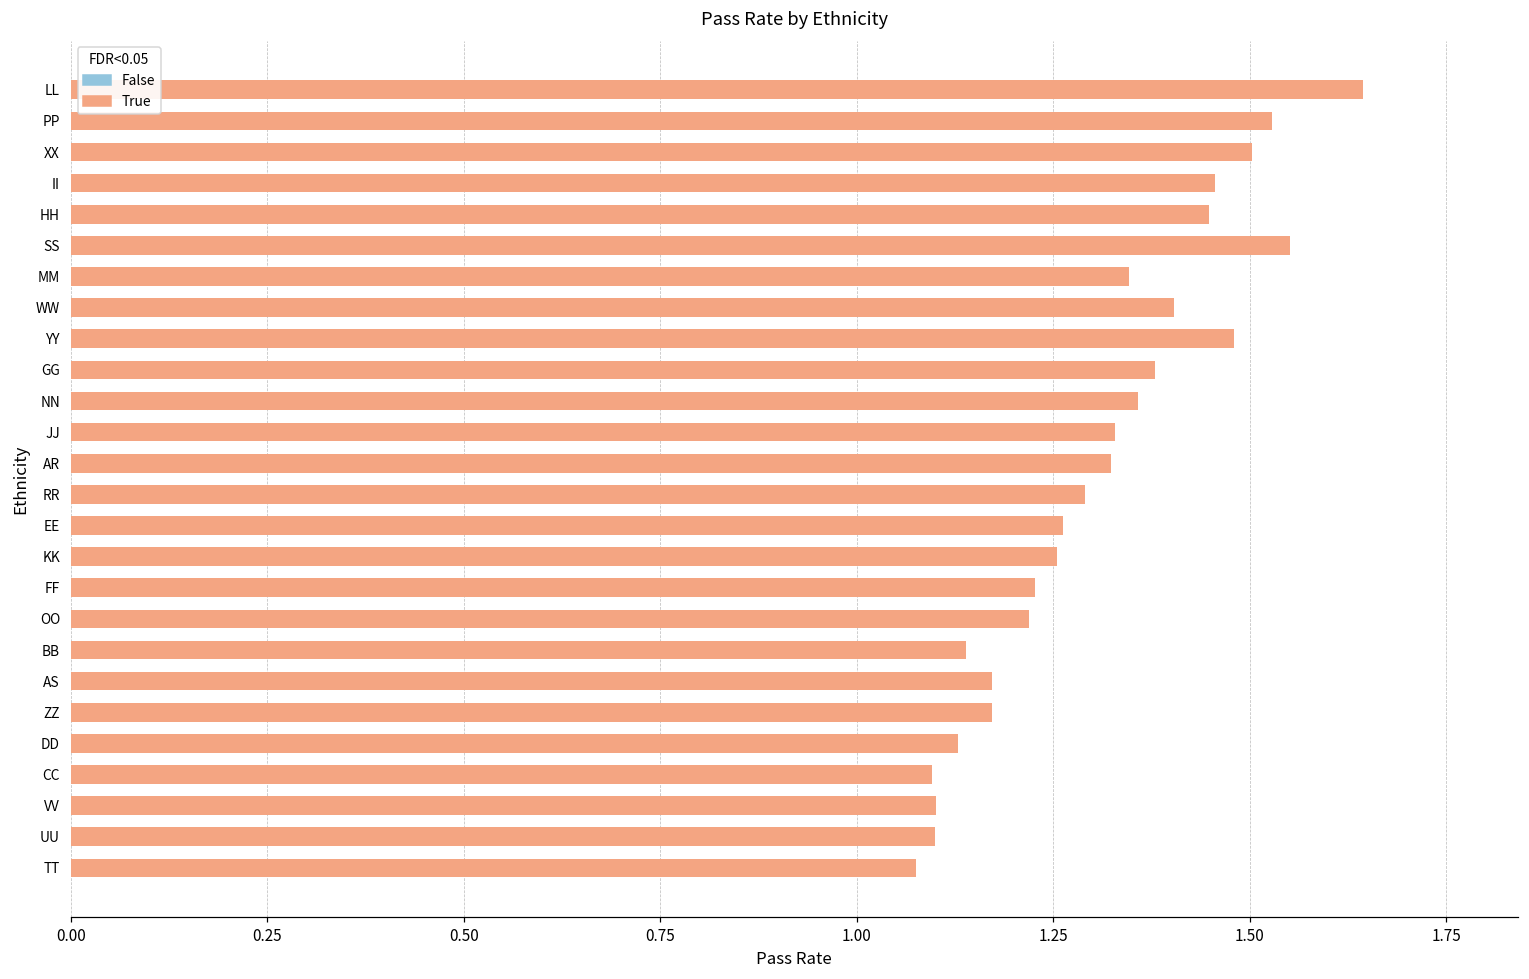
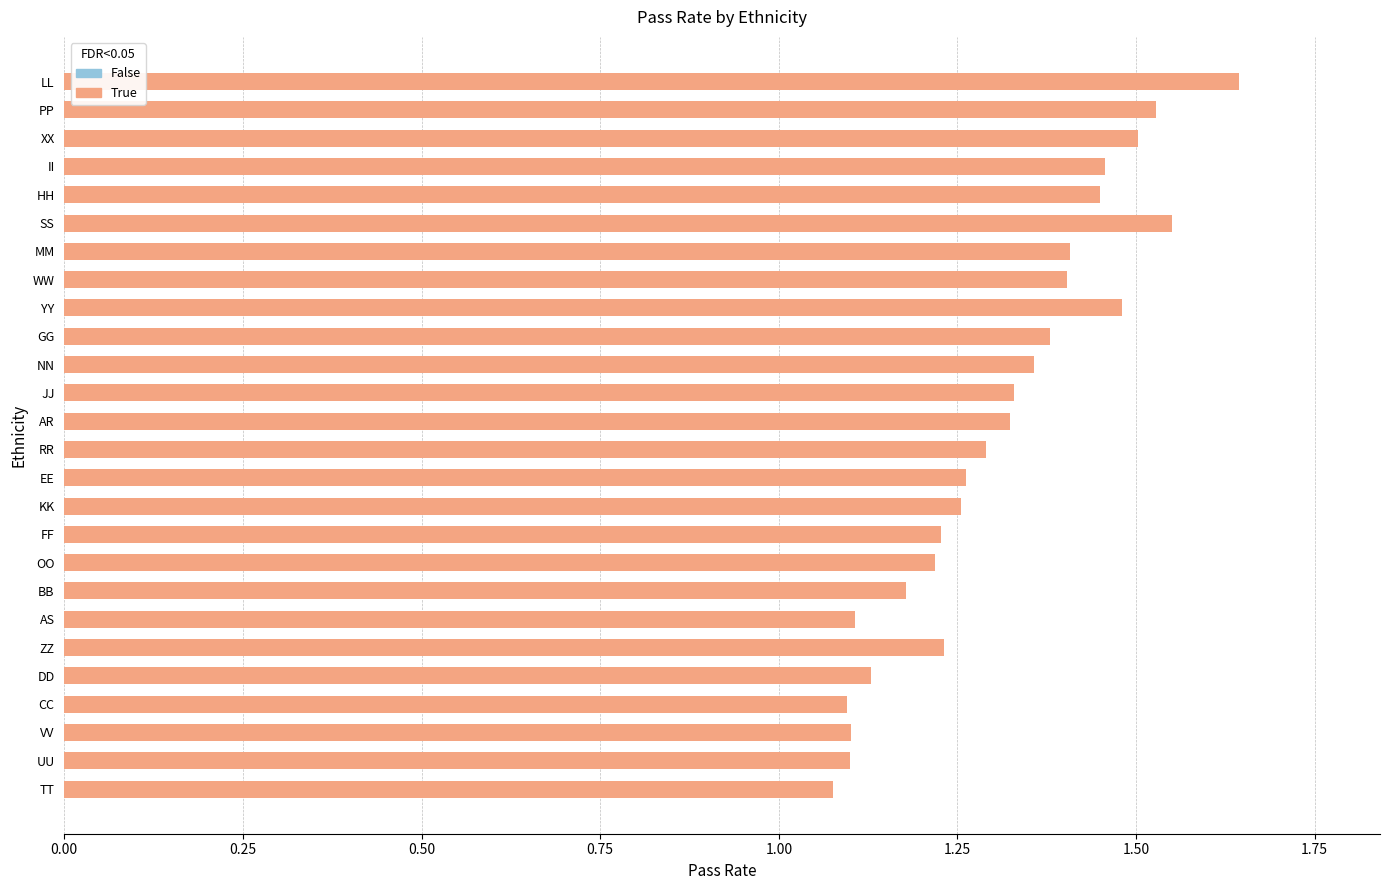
MM: 1.35 -> 1.41
BB: 1.14 -> 1.18
AS: 1.17 -> 1.11
ZZ: 1.17 -> 1.23
